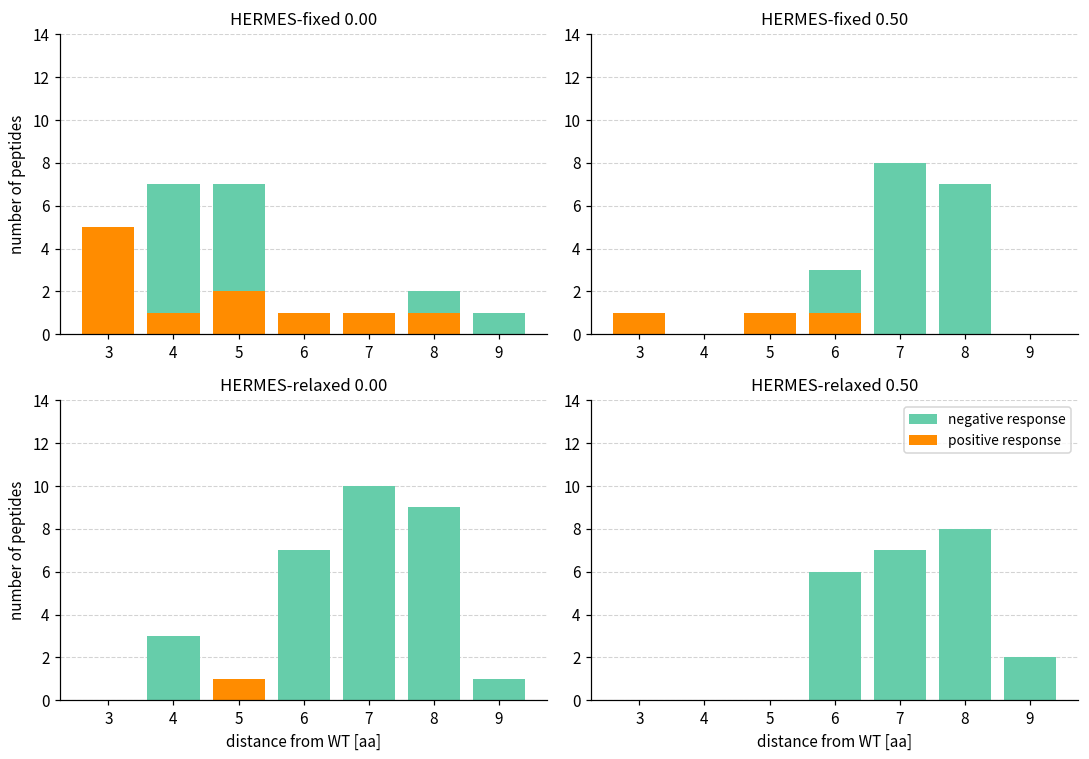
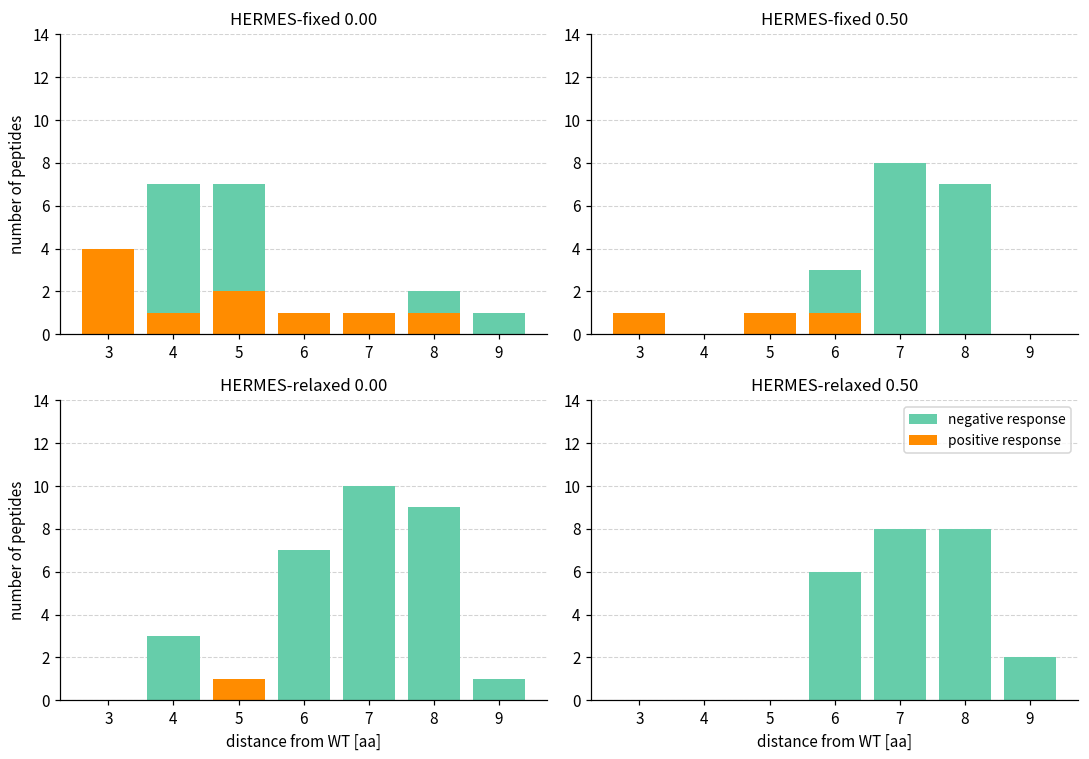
HERMES-fixed 0.00, positive response, 3: 5 -> 4
HERMES-relaxed 0.50, negative response, 7: 7 -> 8
